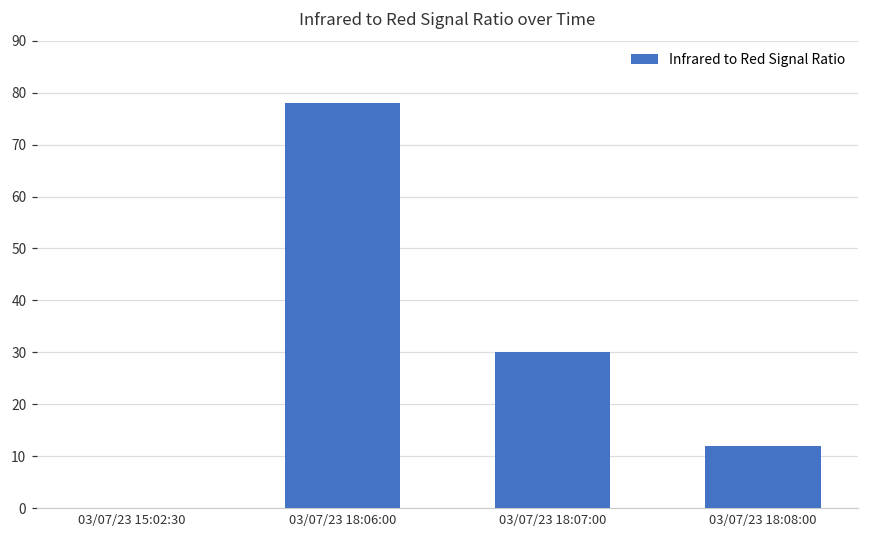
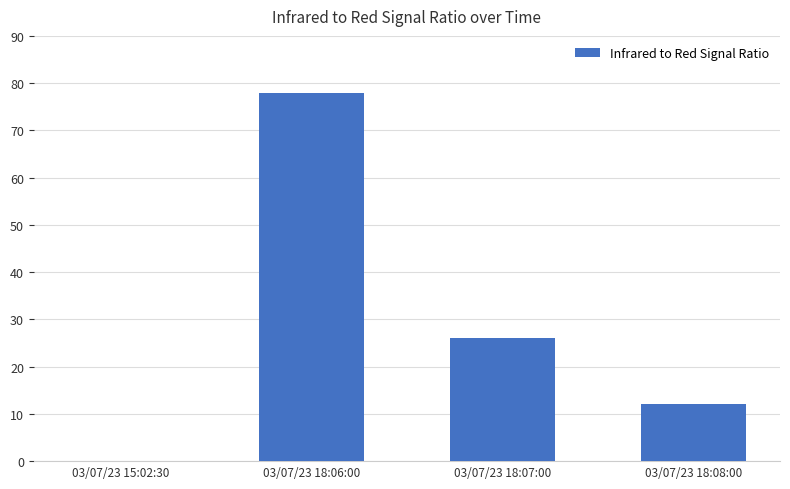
03/07/23 18:07:00: 30 -> 26
